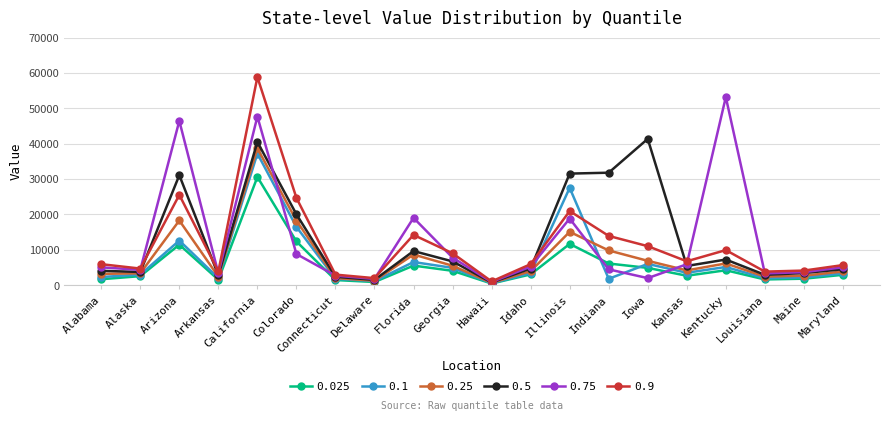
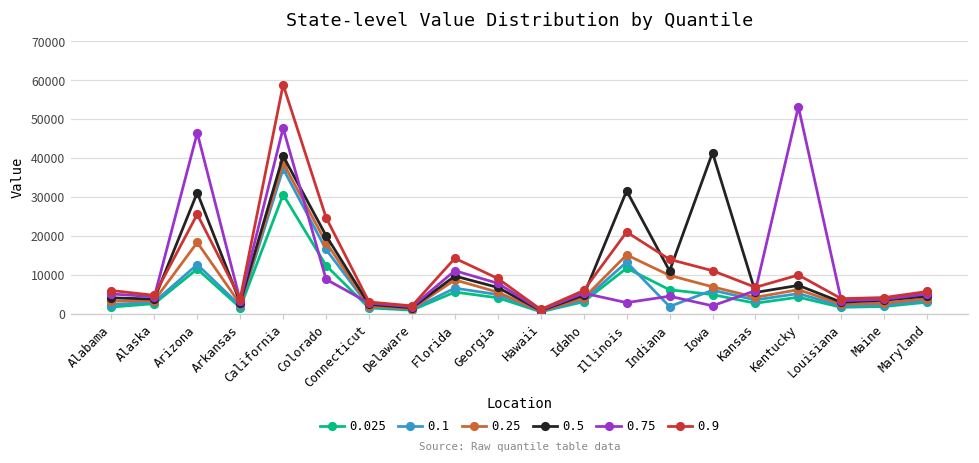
0.75, Florida: 19000 -> 11000
0.1, Illinois: 28000 -> 13000
0.75, Illinois: 19000 -> 3000
0.5, Indiana: 32000 -> 11000
